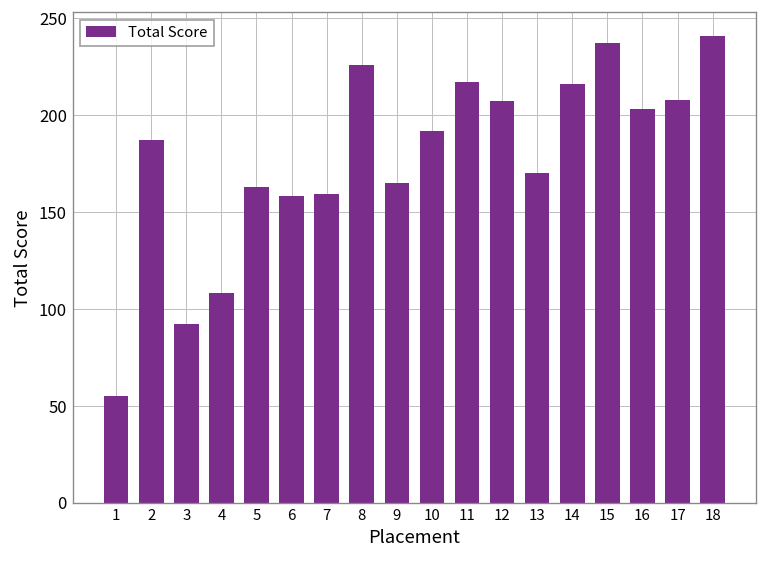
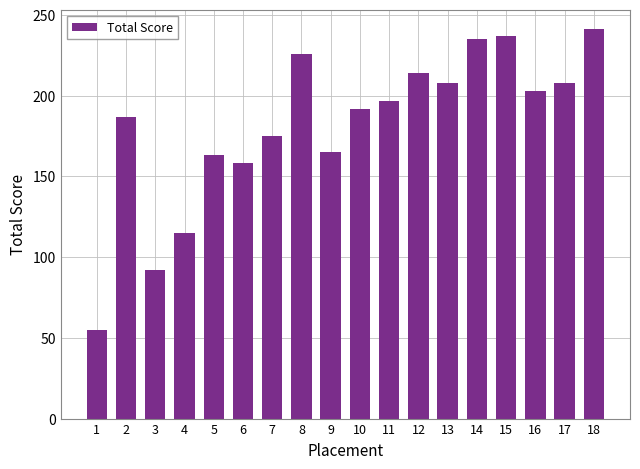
4: 108 -> 115
7: 159 -> 175
11: 217 -> 197
12: 207 -> 214
13: 170 -> 208
14: 216 -> 235
